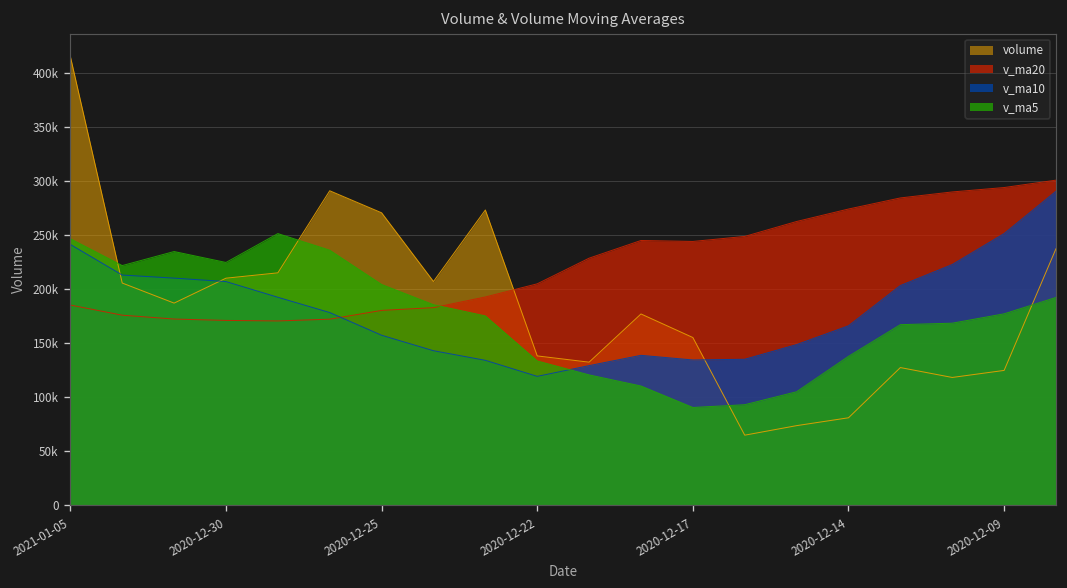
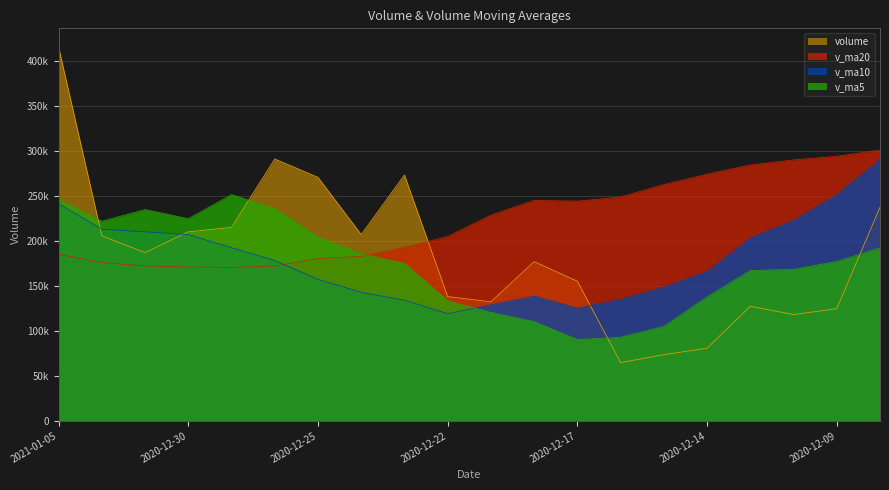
v_ma10, 2020-12-17: 134000 -> 125000
